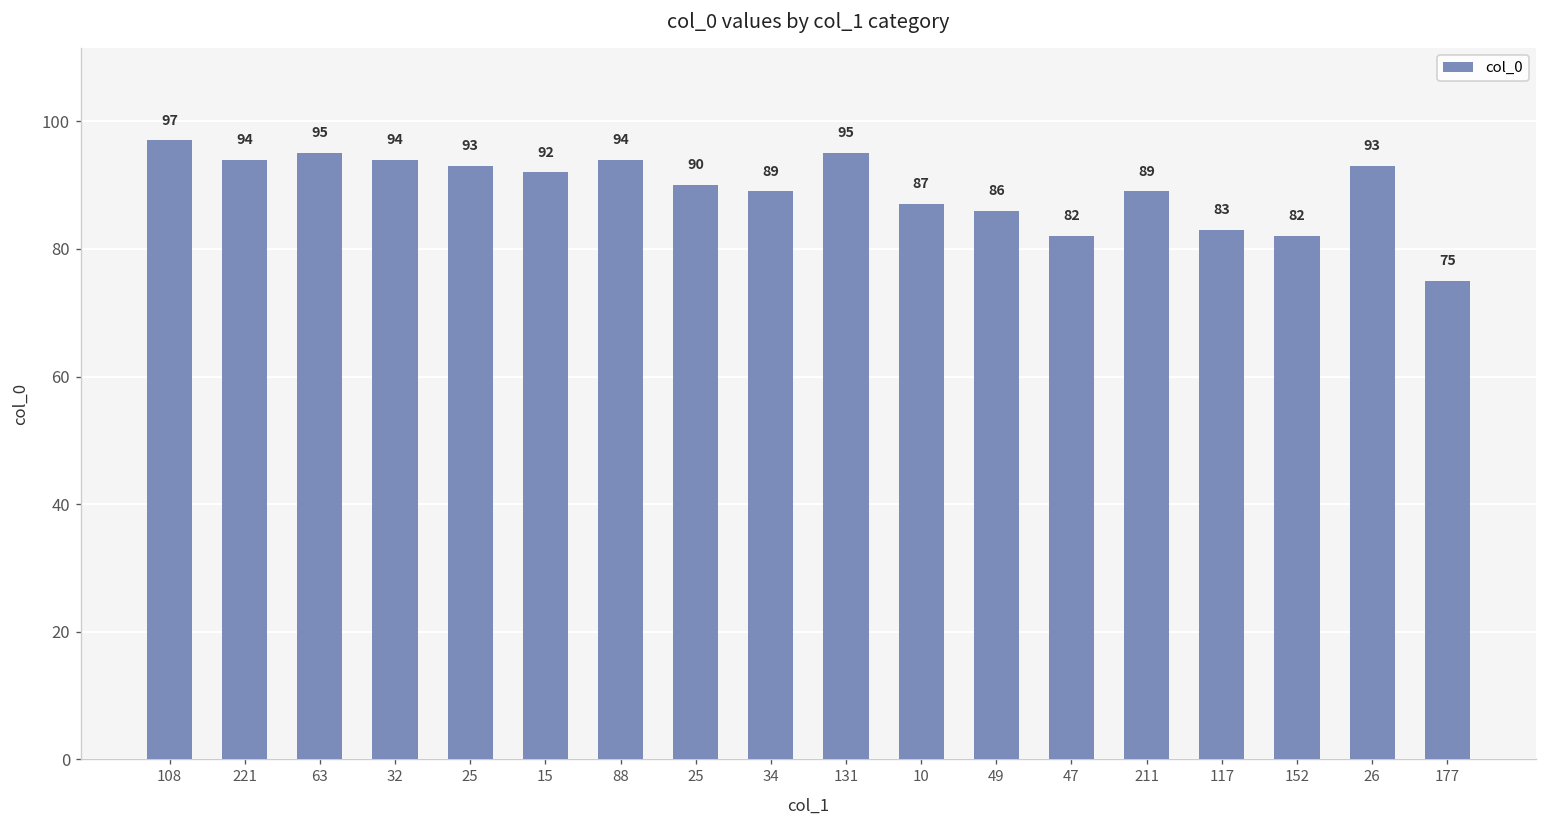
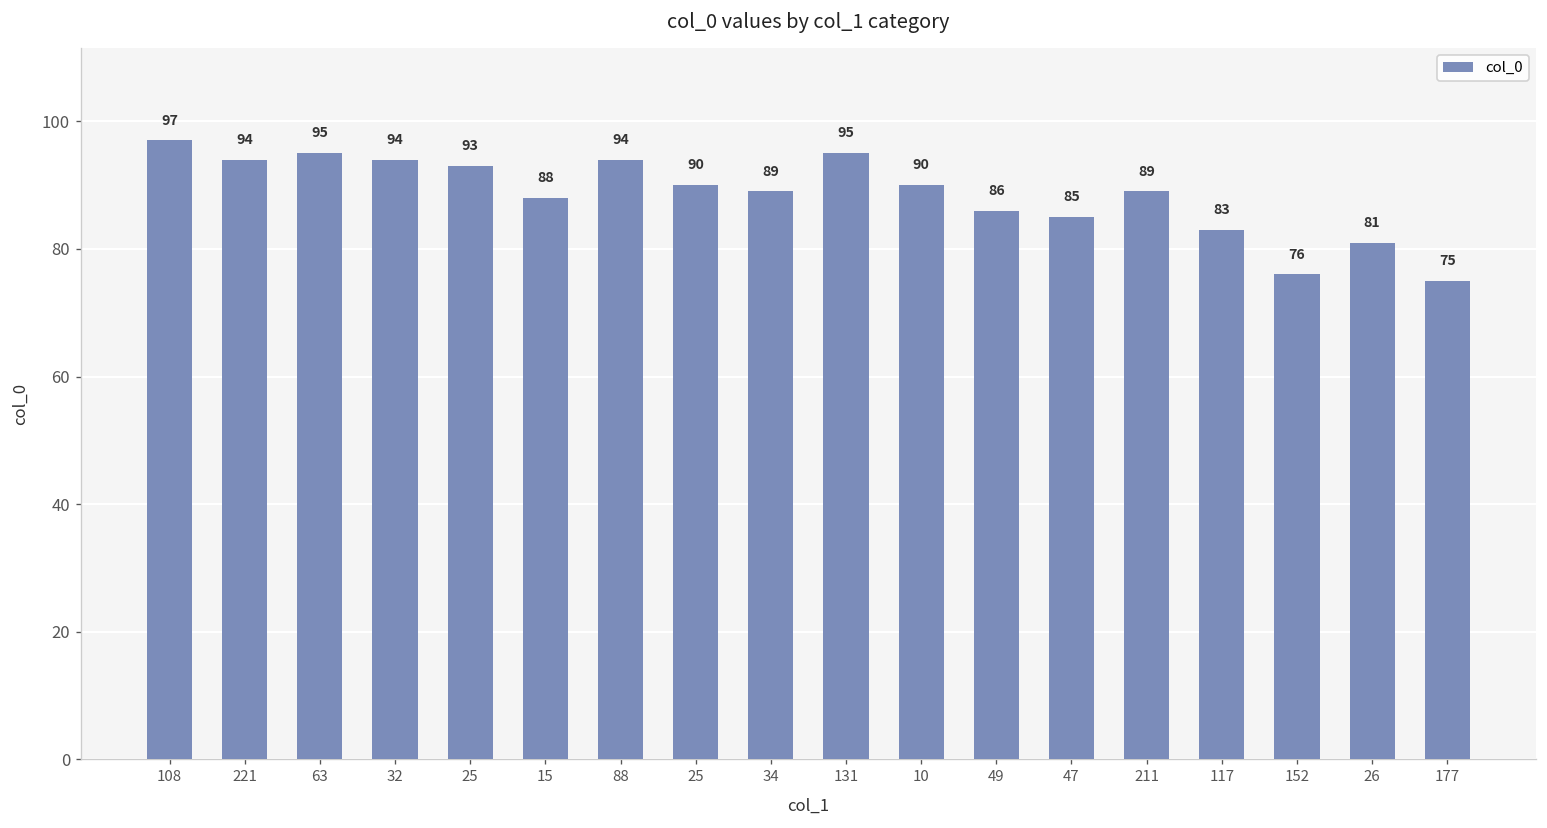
15: 92 -> 88
10: 87 -> 90
47: 82 -> 85
152: 82 -> 76
26: 93 -> 81
